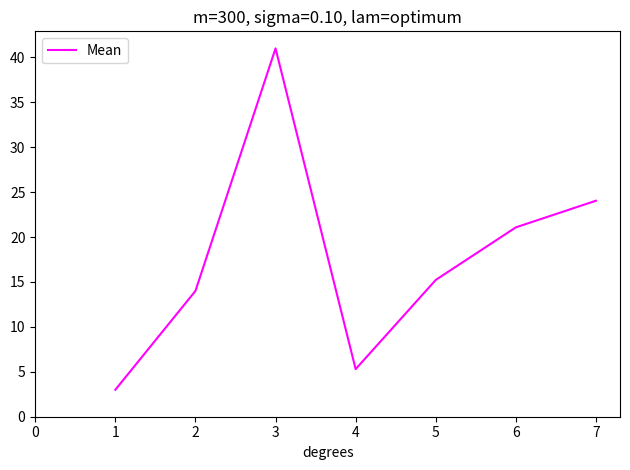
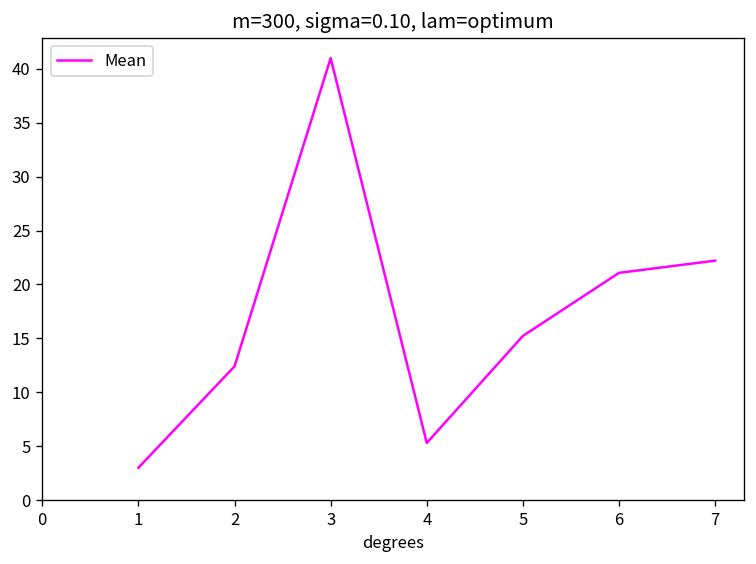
2: 14 -> 12
7: 24 -> 22
